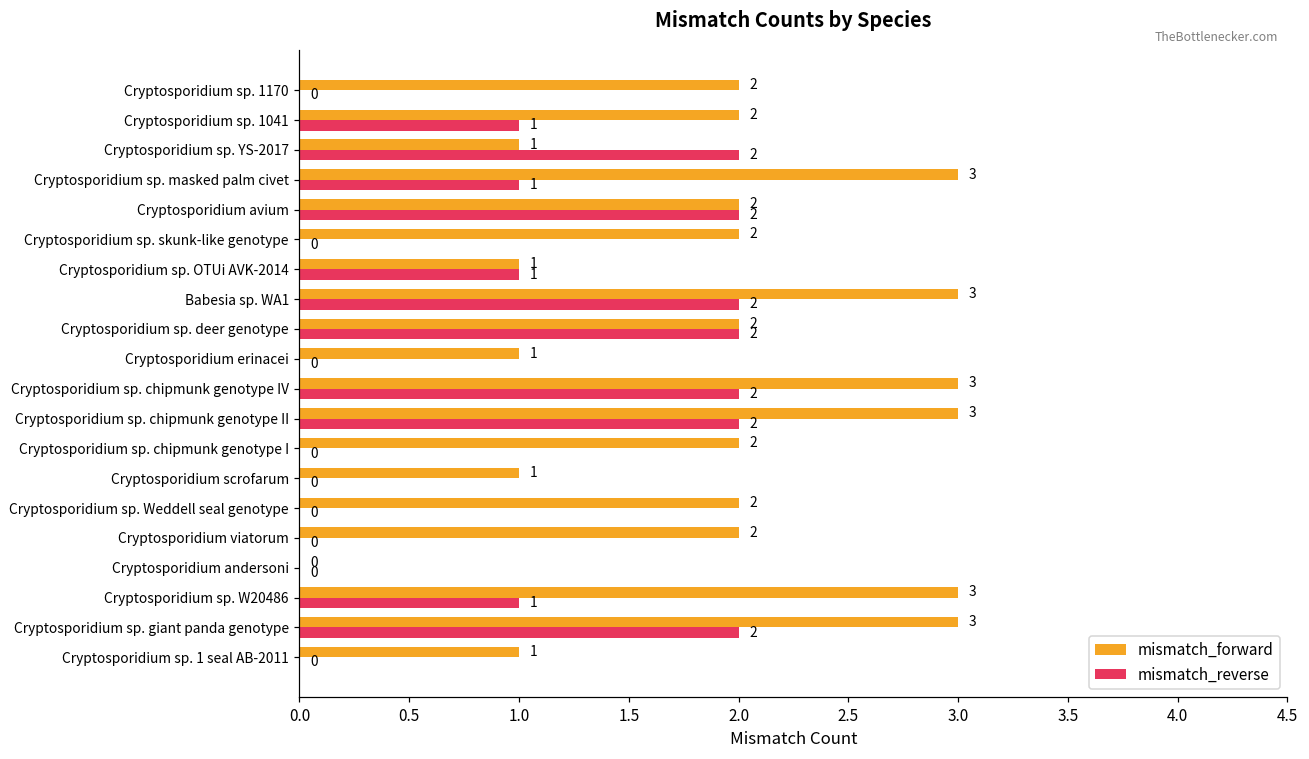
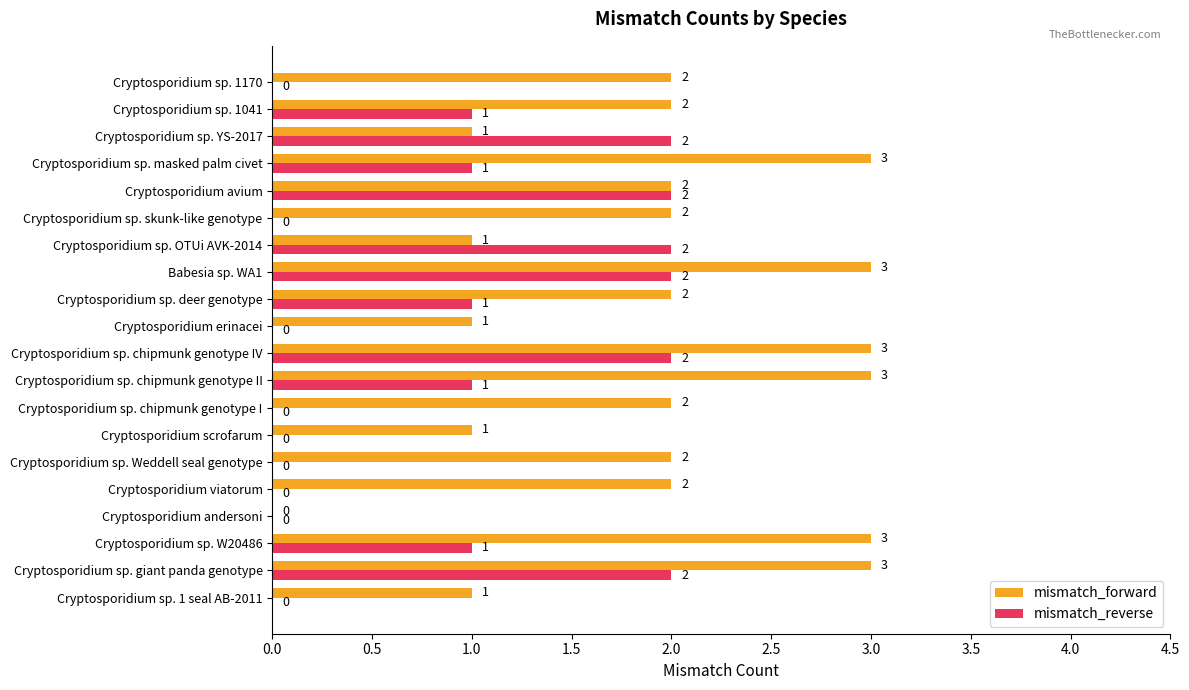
mismatch_reverse, Cryptosporidium sp. OTUi AVK-2014: 1 -> 2
mismatch_reverse, Cryptosporidium sp. deer genotype: 2 -> 1
mismatch_reverse, Cryptosporidium sp. chipmunk genotype II: 2 -> 1
